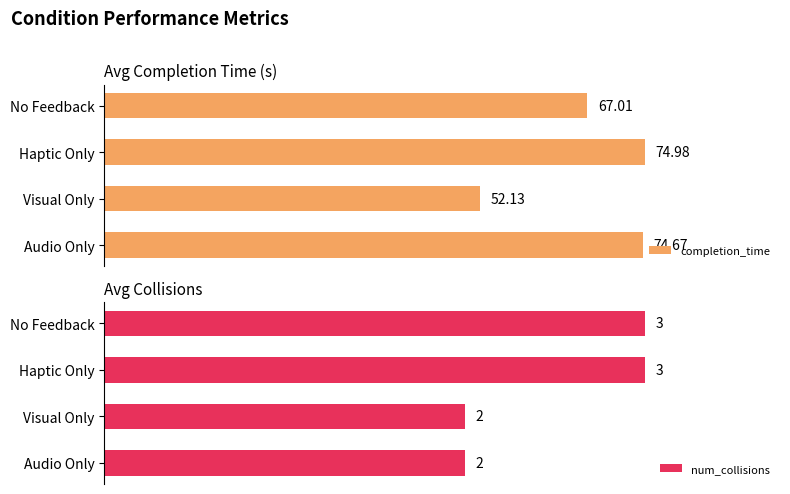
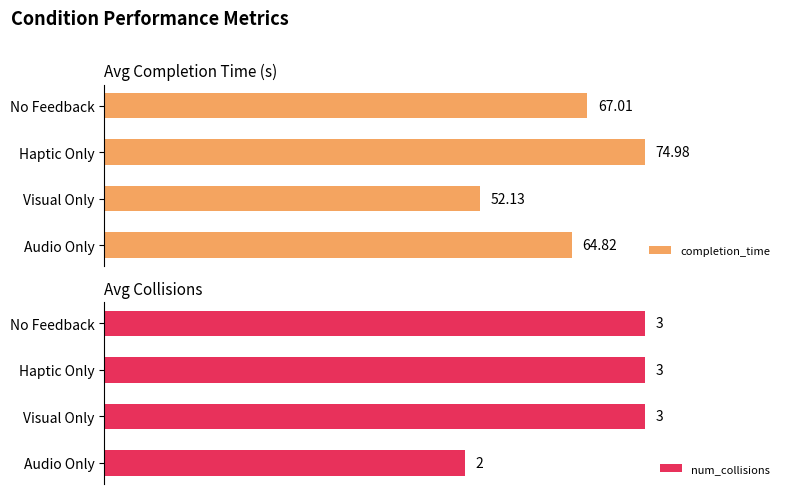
Avg Completion Time (s), Audio Only: 74.67 -> 64.82
Avg Collisions, Visual Only: 2 -> 3
